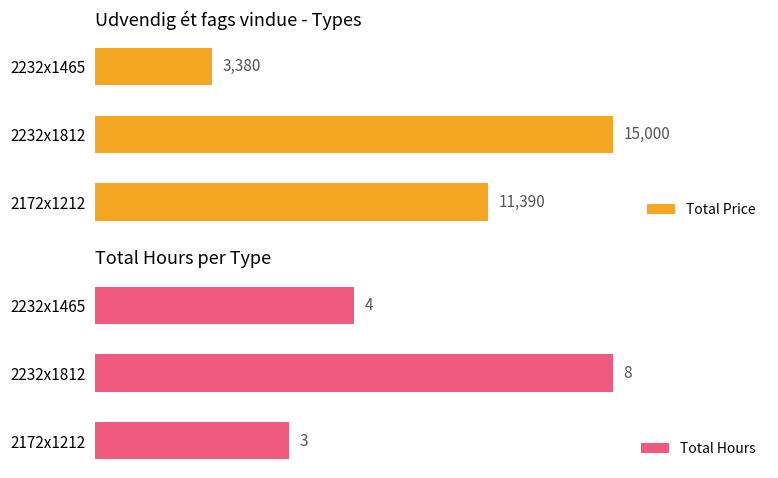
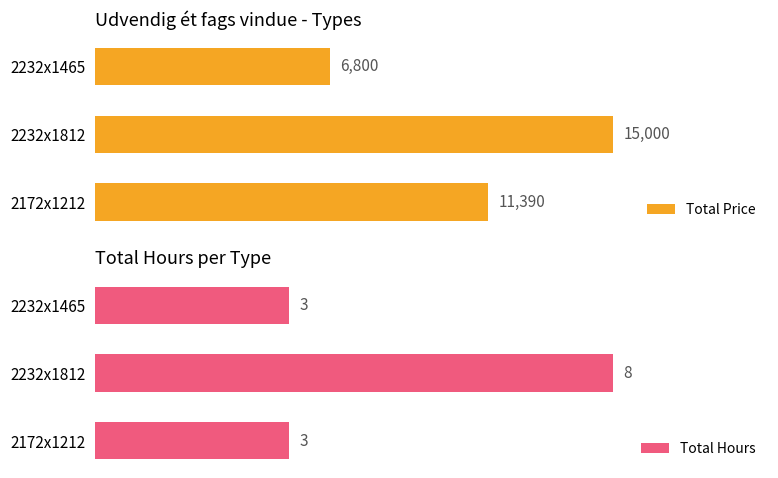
Udvendig ét fags vindue - Types, 2232x1465: 3,380 -> 6,800
Total Hours per Type, 2232x1465: 4 -> 3
